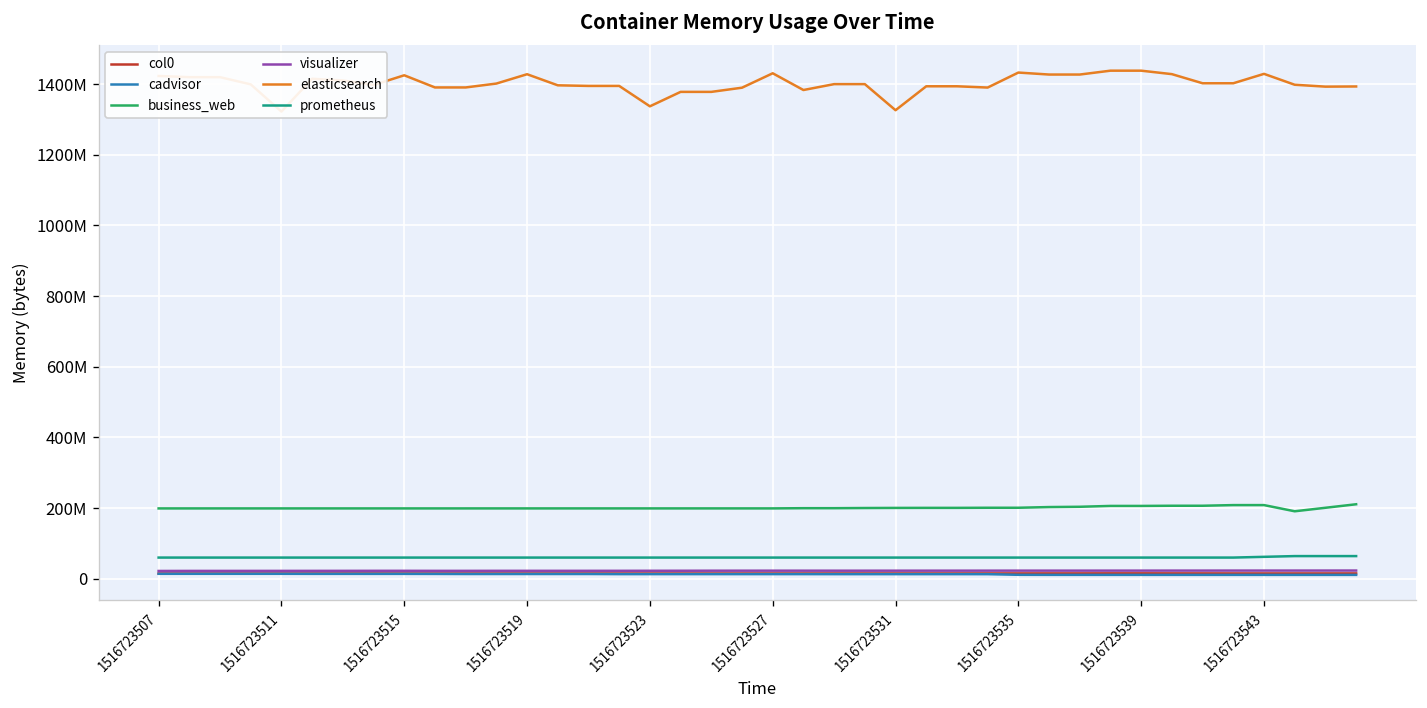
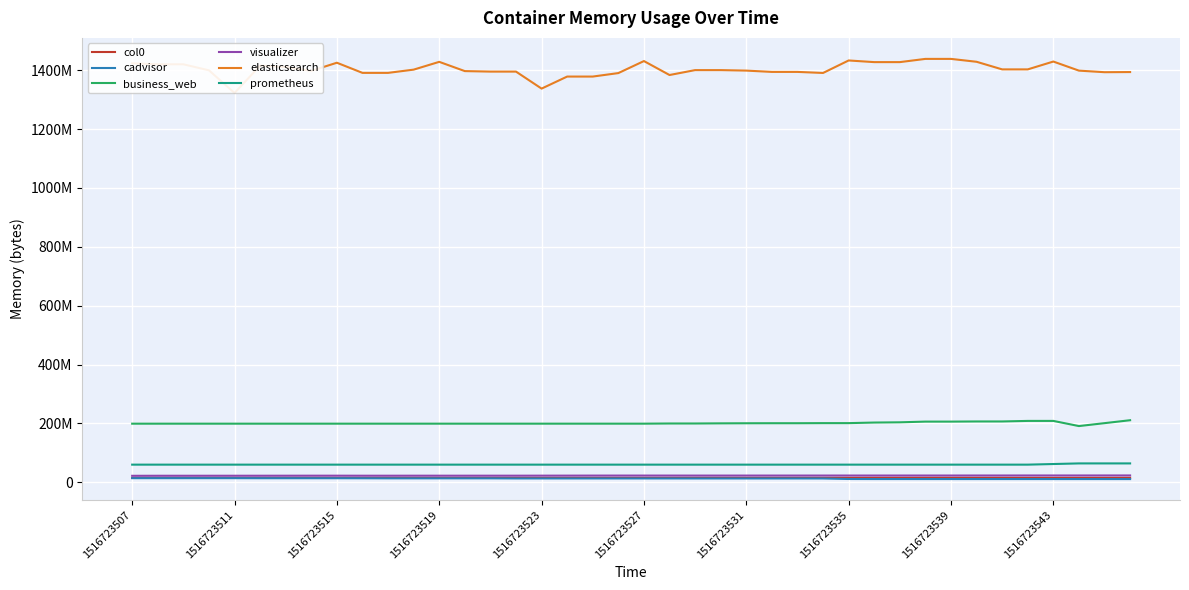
elasticsearch, 1516723531: 1330000000 -> 1400000000
